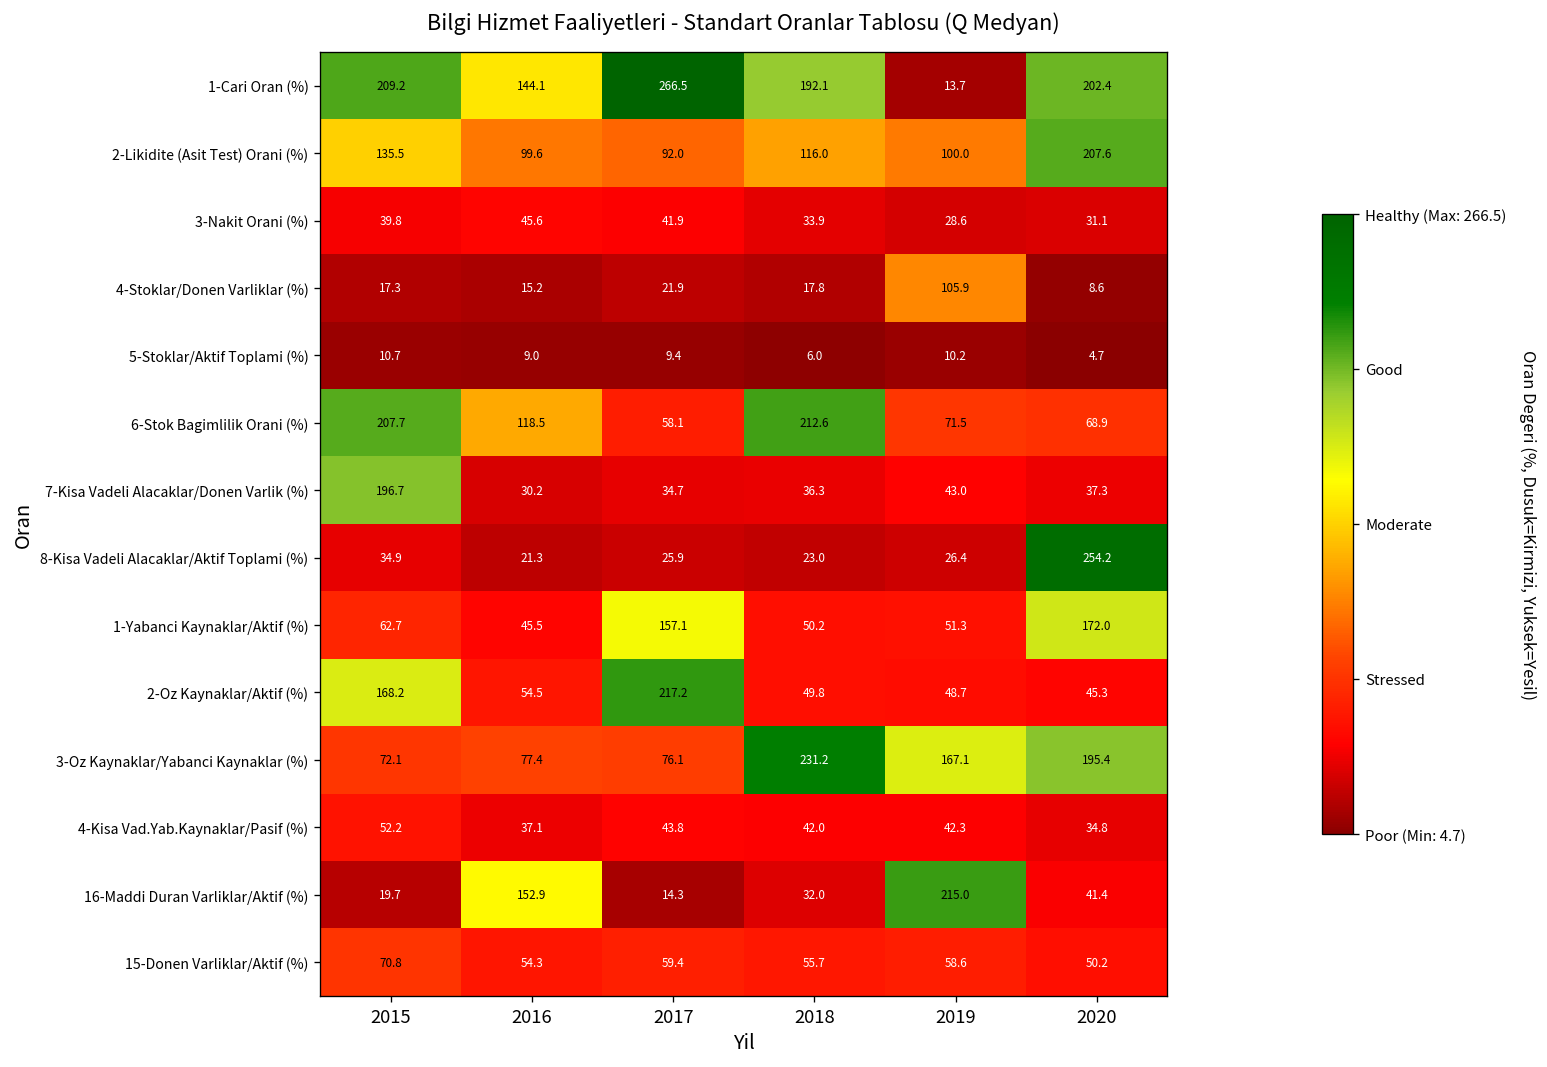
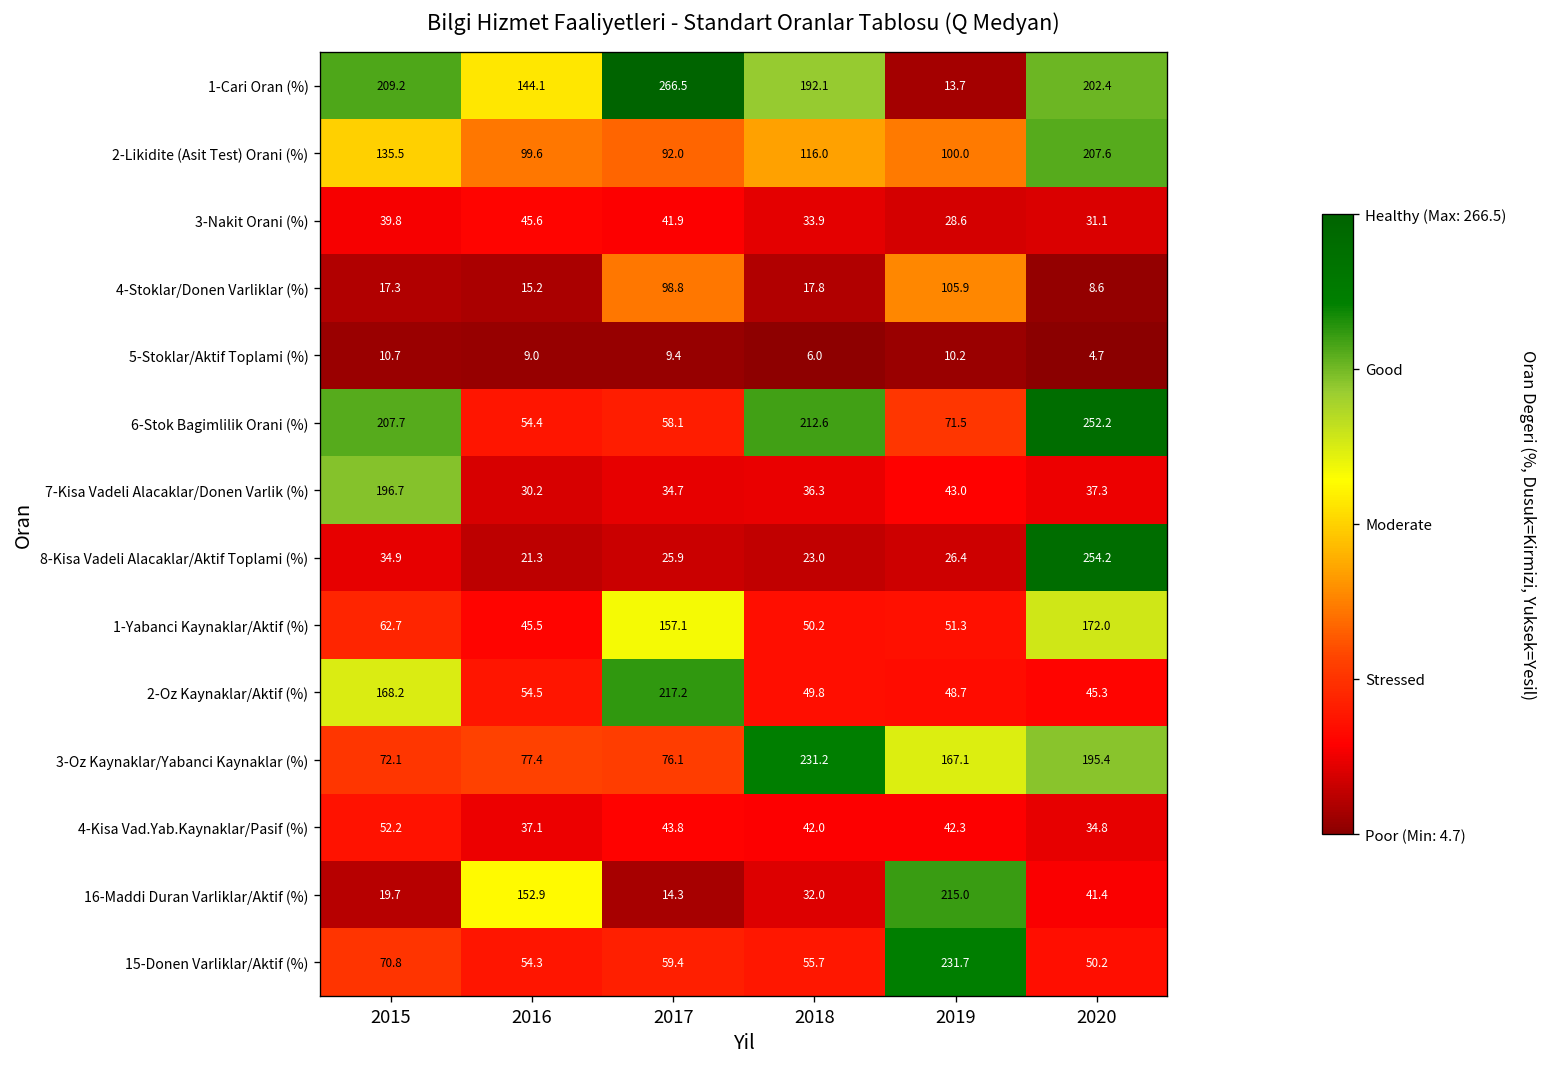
4-Stoklar/Donen Varliklar (%), 2017: 21.9 -> 98.8
6-Stok Bagimlilik Orani (%), 2016: 118.5 -> 54.4
6-Stok Bagimlilik Orani (%), 2020: 68.9 -> 252.2
15-Donen Varliklar/Aktif (%), 2019: 58.6 -> 231.7
